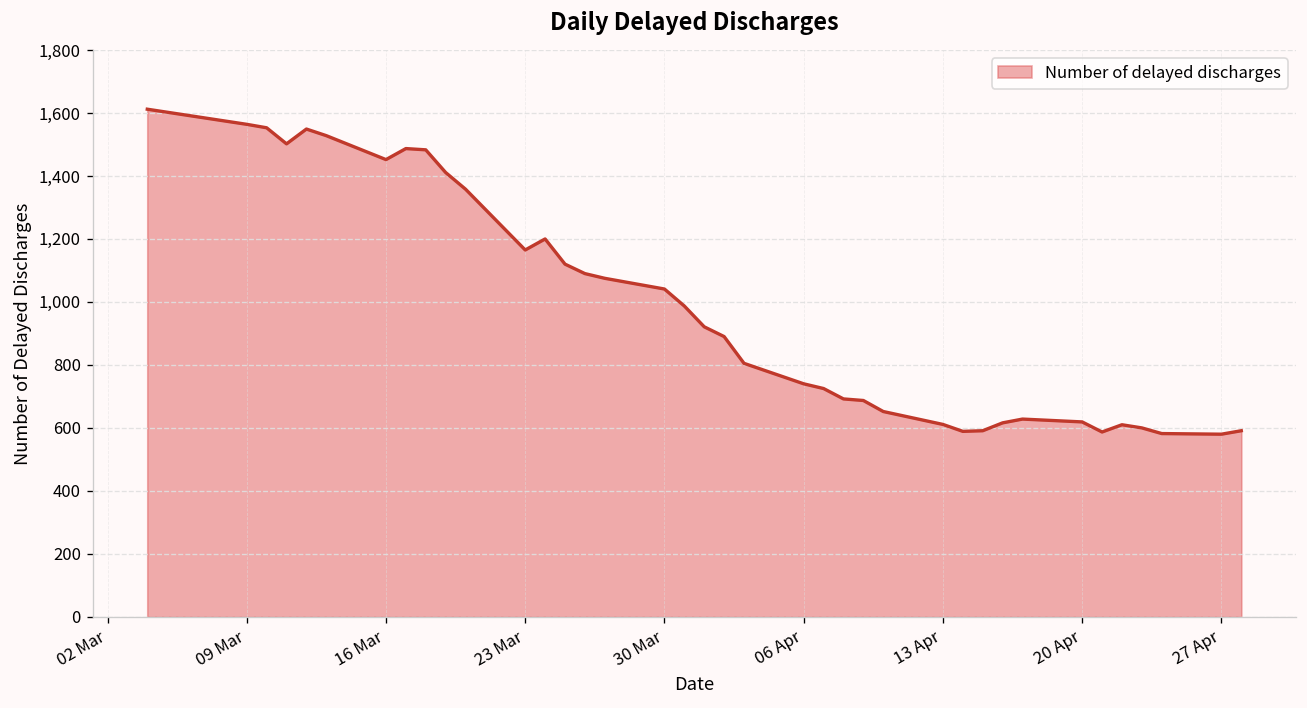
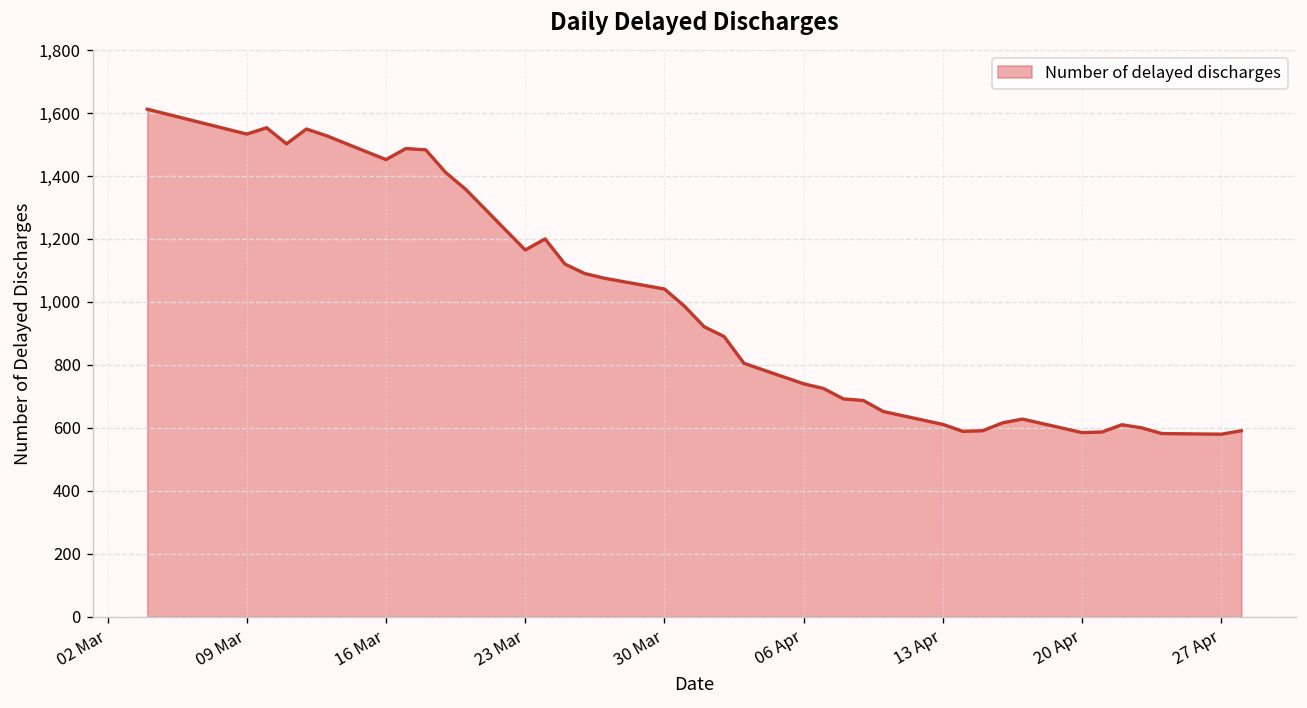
09 Mar: 1,560 -> 1,530
20 Apr: 620 -> 590
